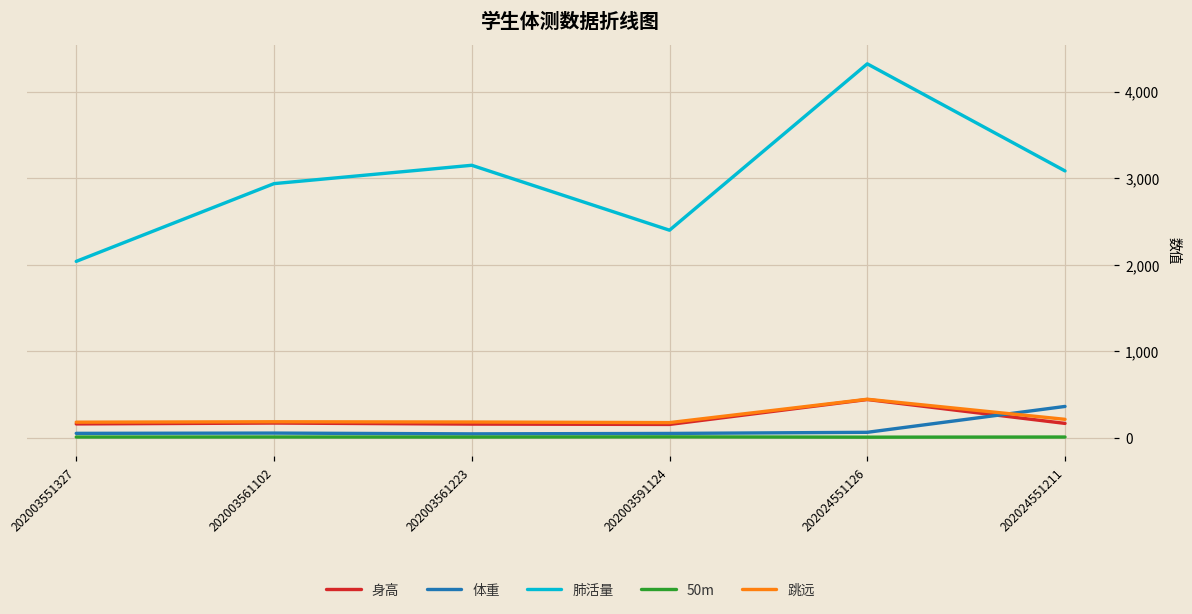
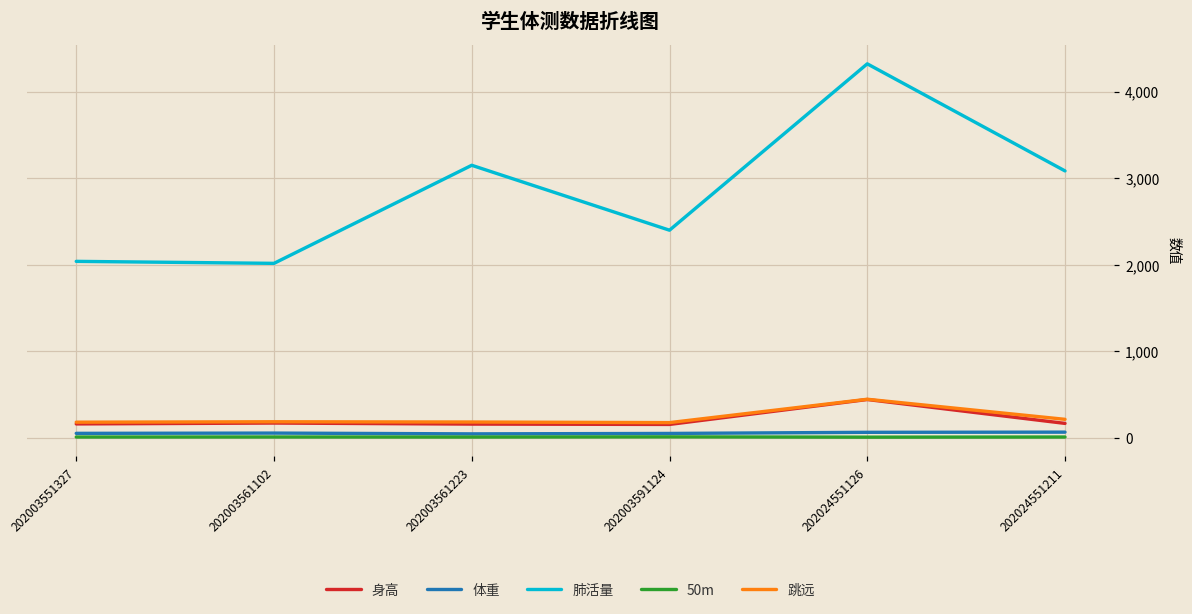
肺活量, 202003561102: 2,900 -> 2,000
体重, 202024551211: 400 -> 100
